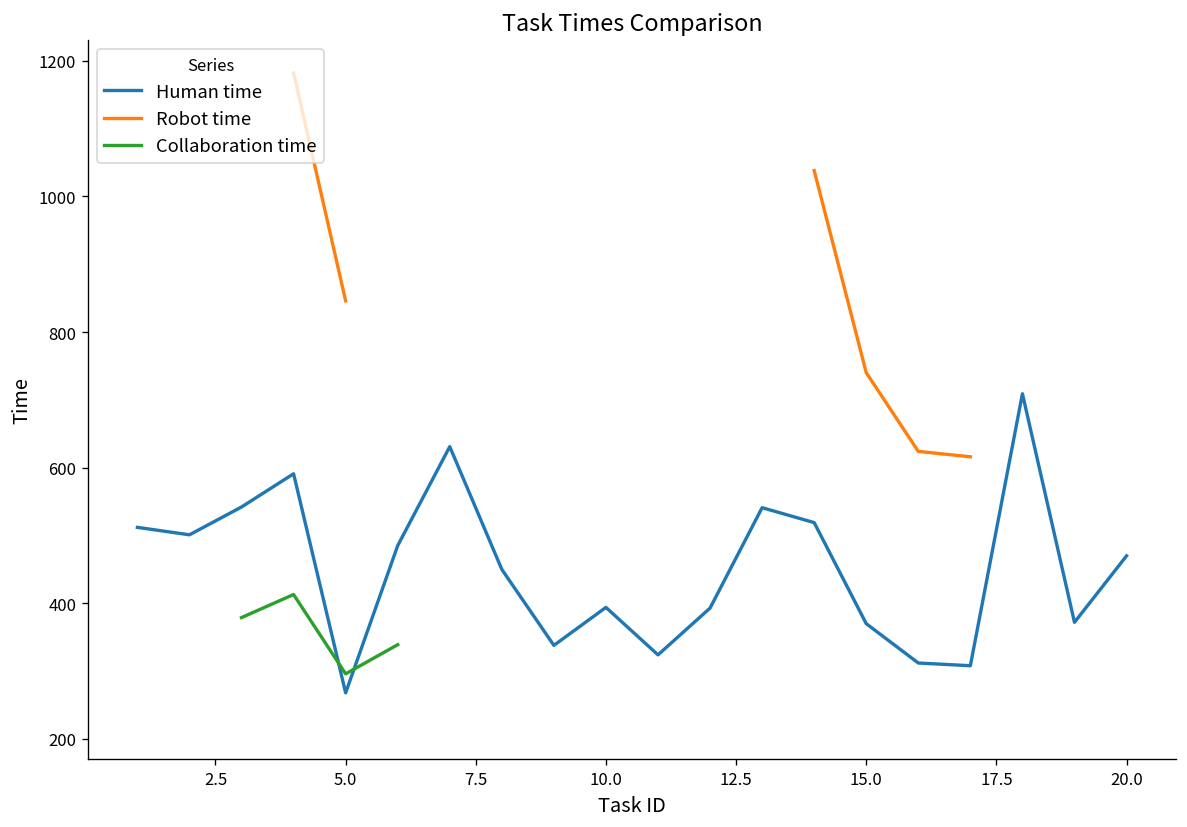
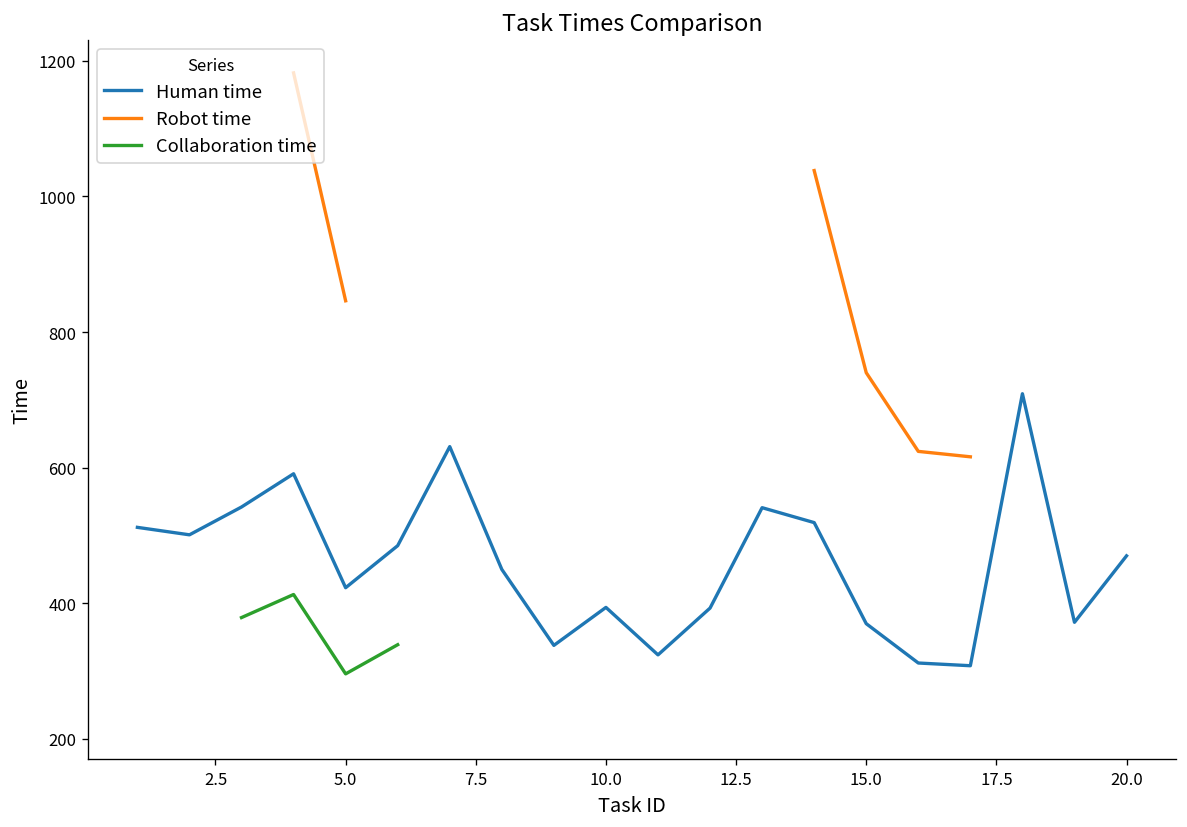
Human time, 5.0: 270 -> 420
